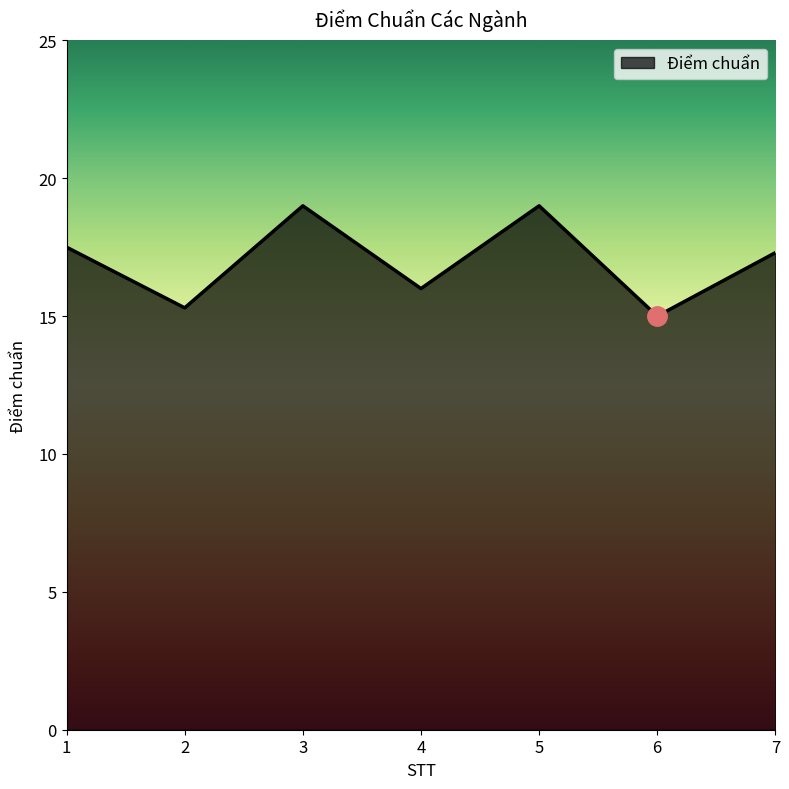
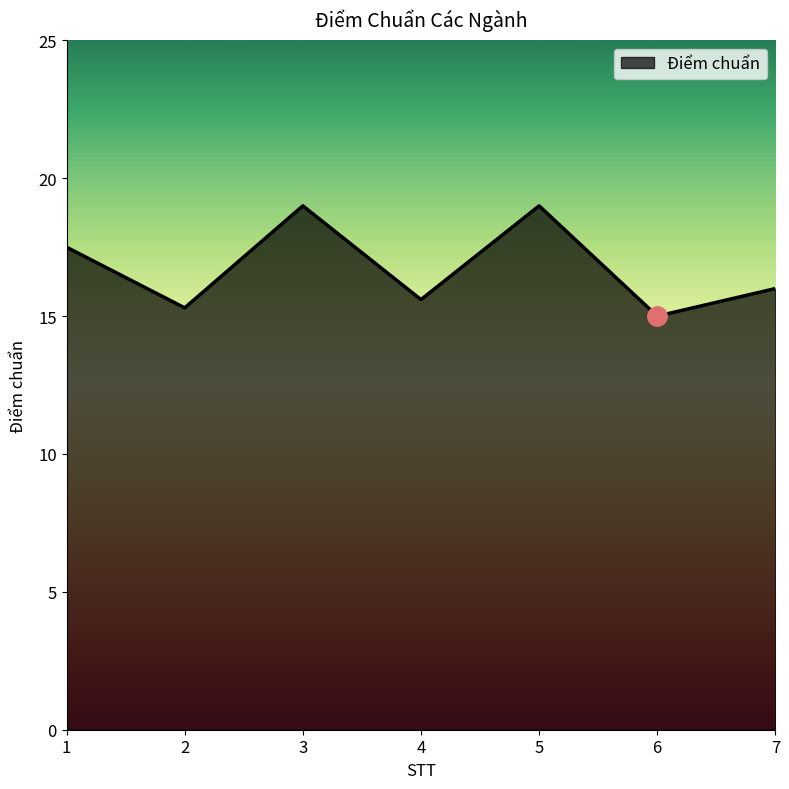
Điểm chuẩn, 4: 16.0 -> 15.6
Điểm chuẩn, 7: 17.3 -> 16.0
